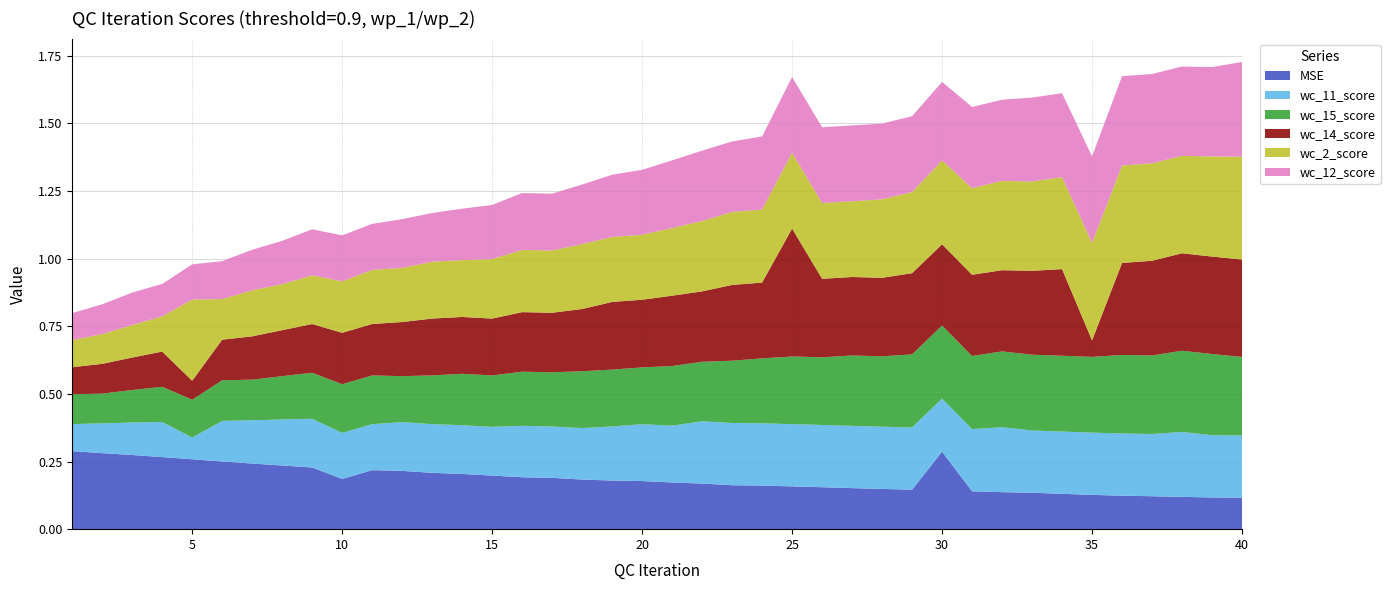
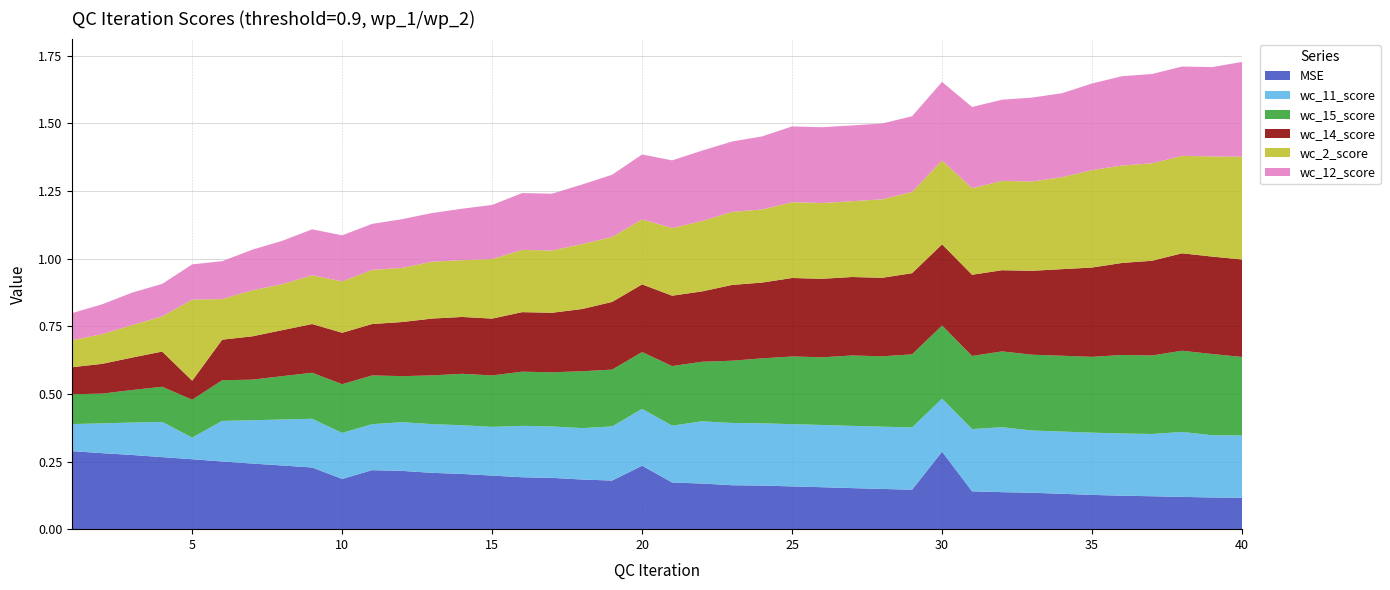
MSE, 20: 0.18 -> 0.23
wc_14_score, 25: 0.47 -> 0.29
wc_14_score, 35: 0.06 -> 0.33
